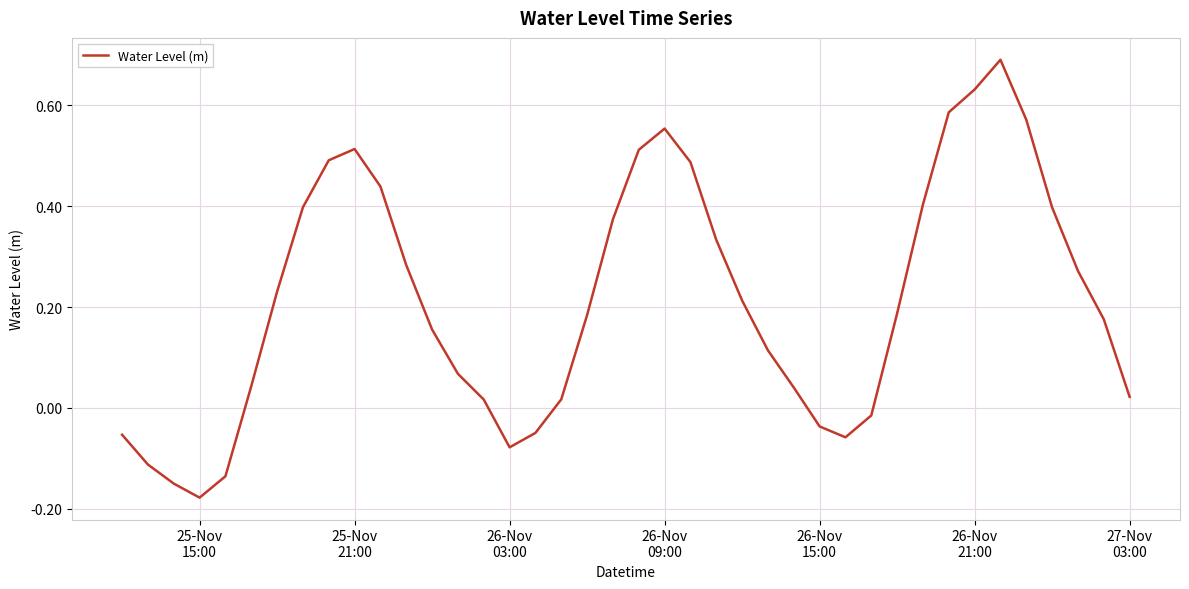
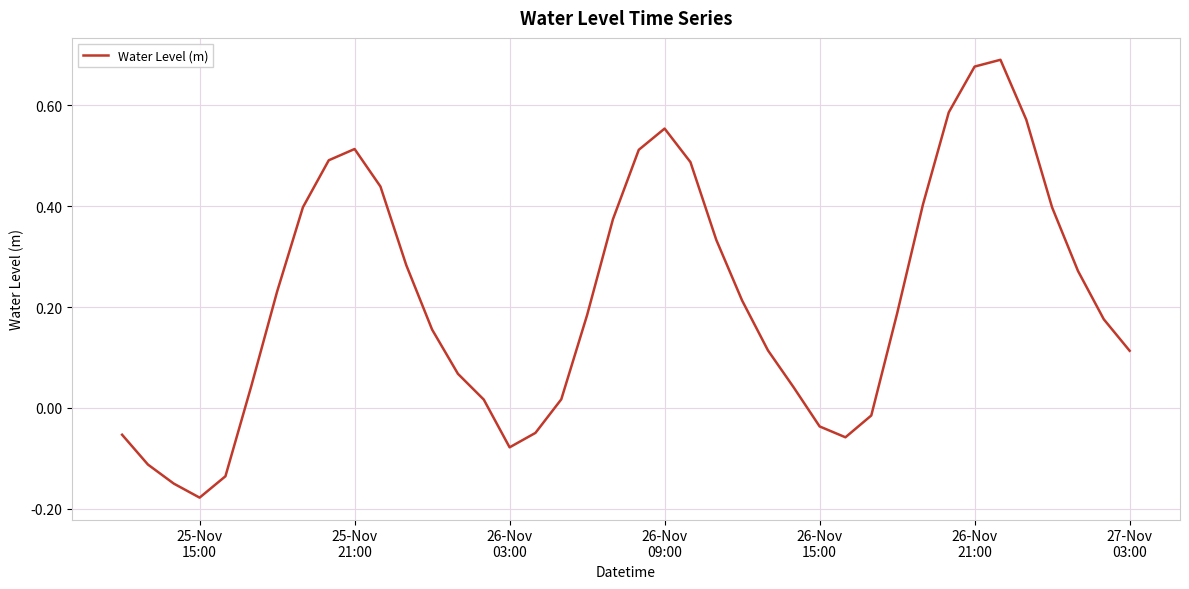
26-Nov 21:00: 0.63 -> 0.68
27-Nov 03:00: 0.02 -> 0.11
